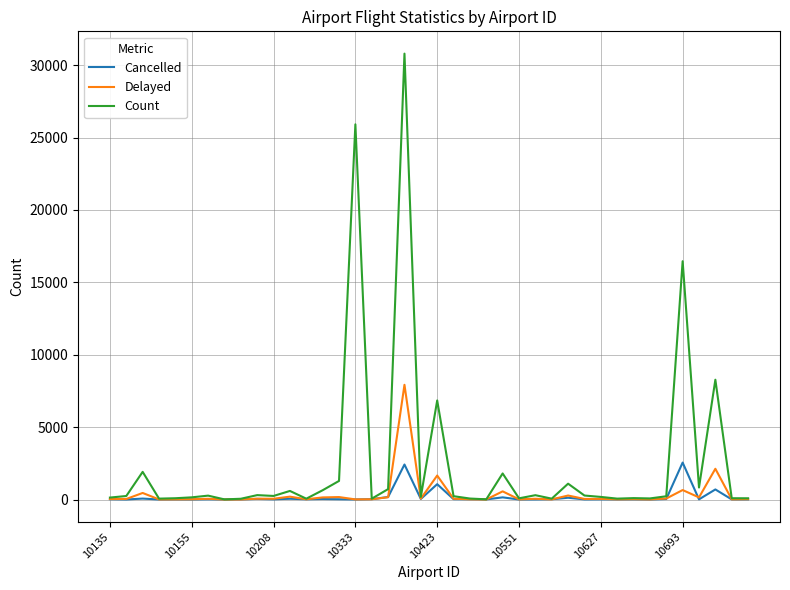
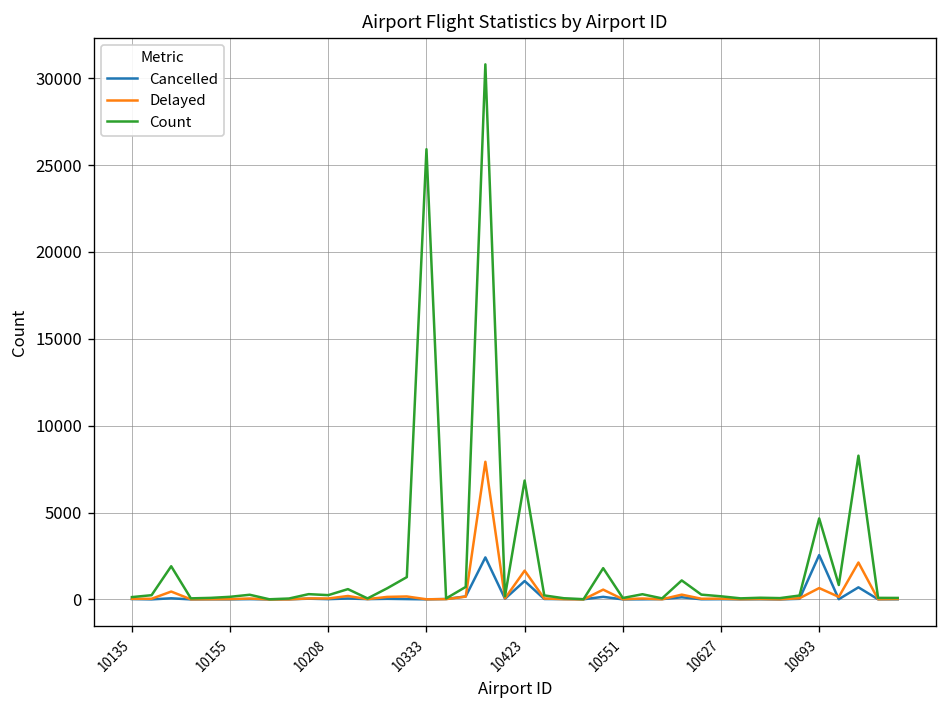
Count, 10693: 16500 -> 4700
